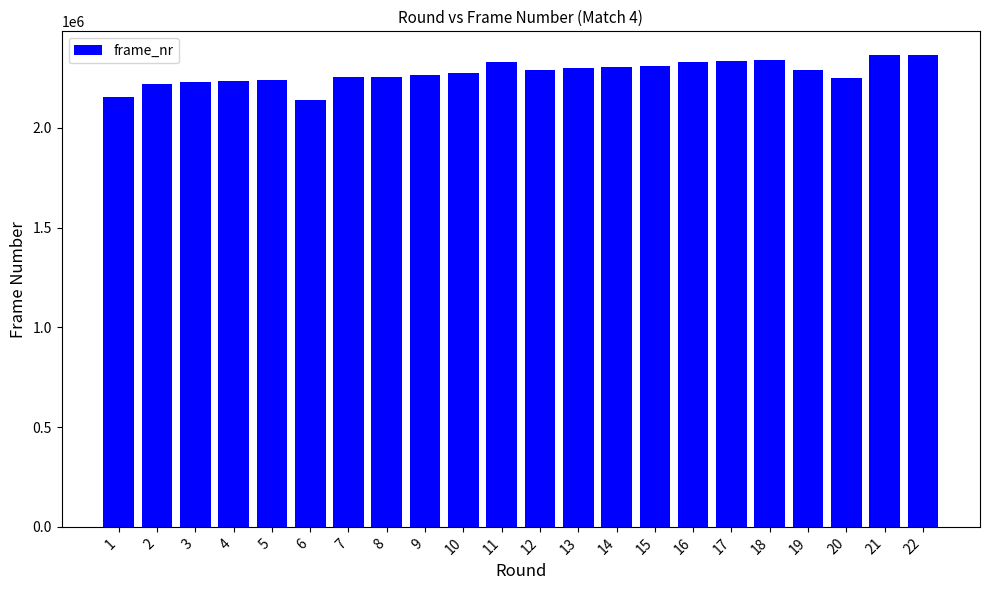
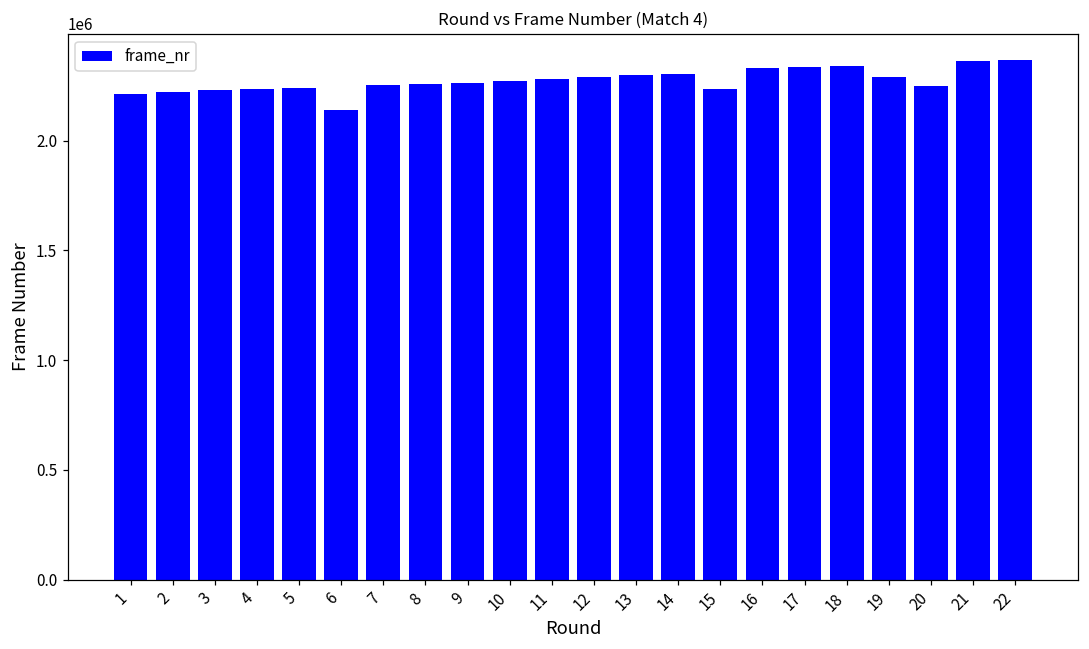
1: 2160000 -> 2210000
11: 2330000 -> 2280000
15: 2310000 -> 2230000
